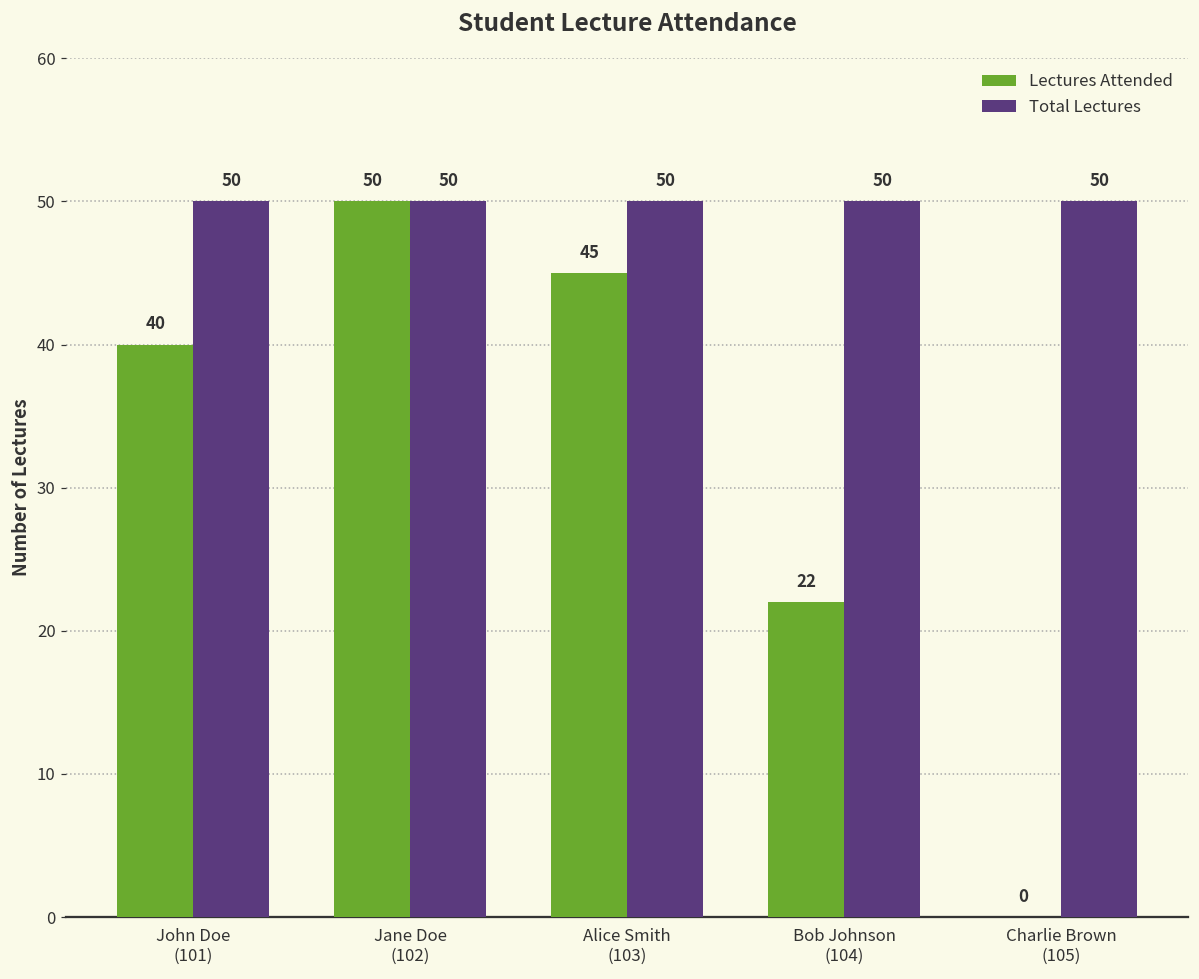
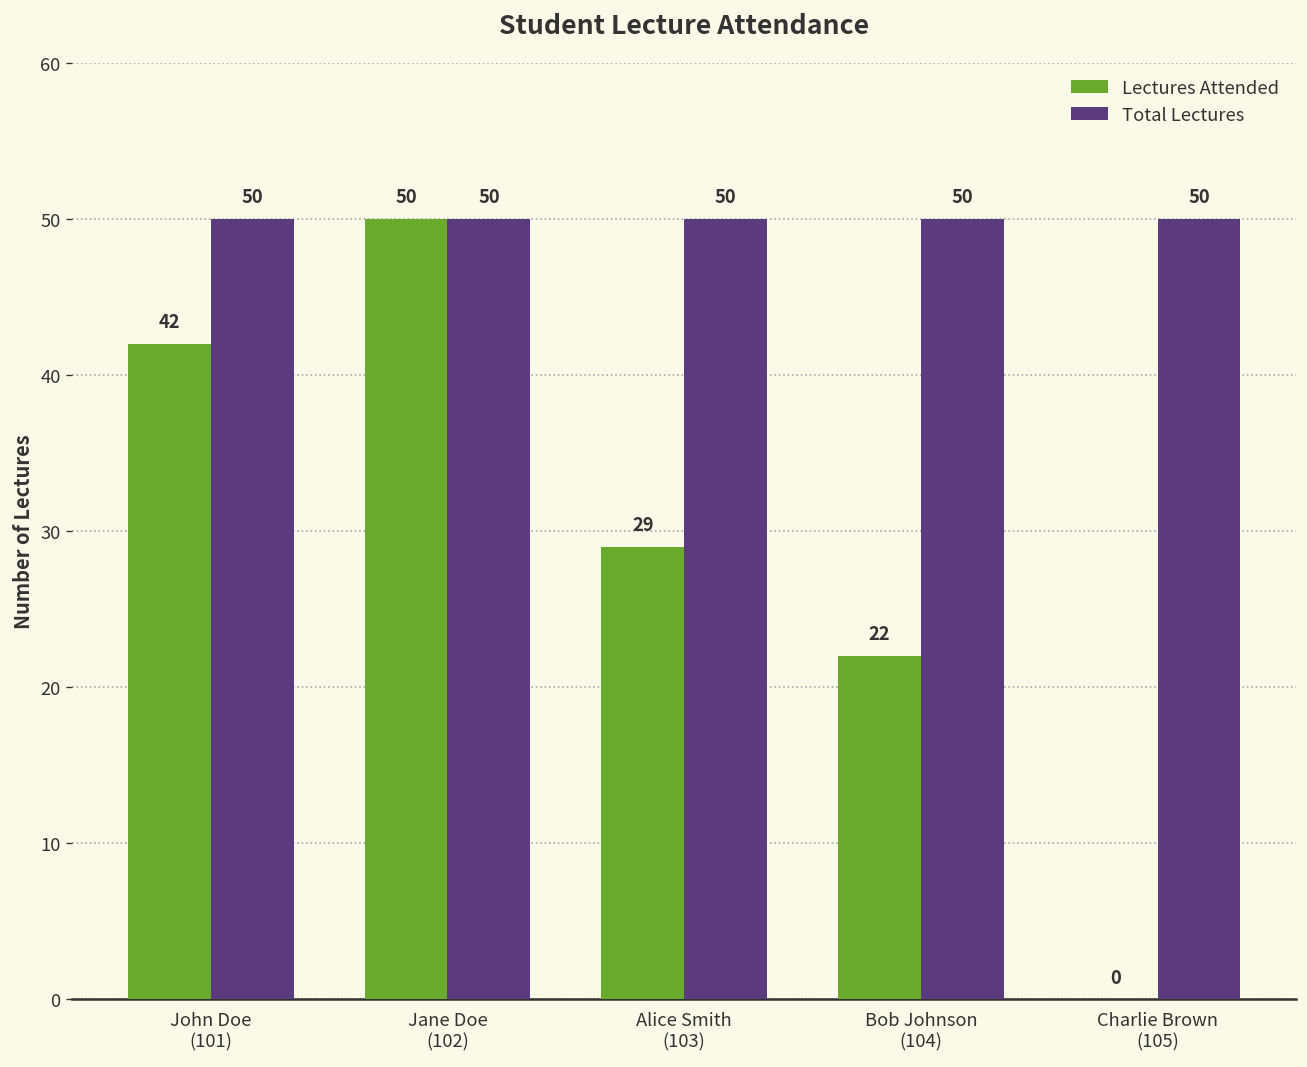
Lectures Attended, John Doe (101): 40 -> 42
Lectures Attended, Alice Smith (103): 45 -> 29
